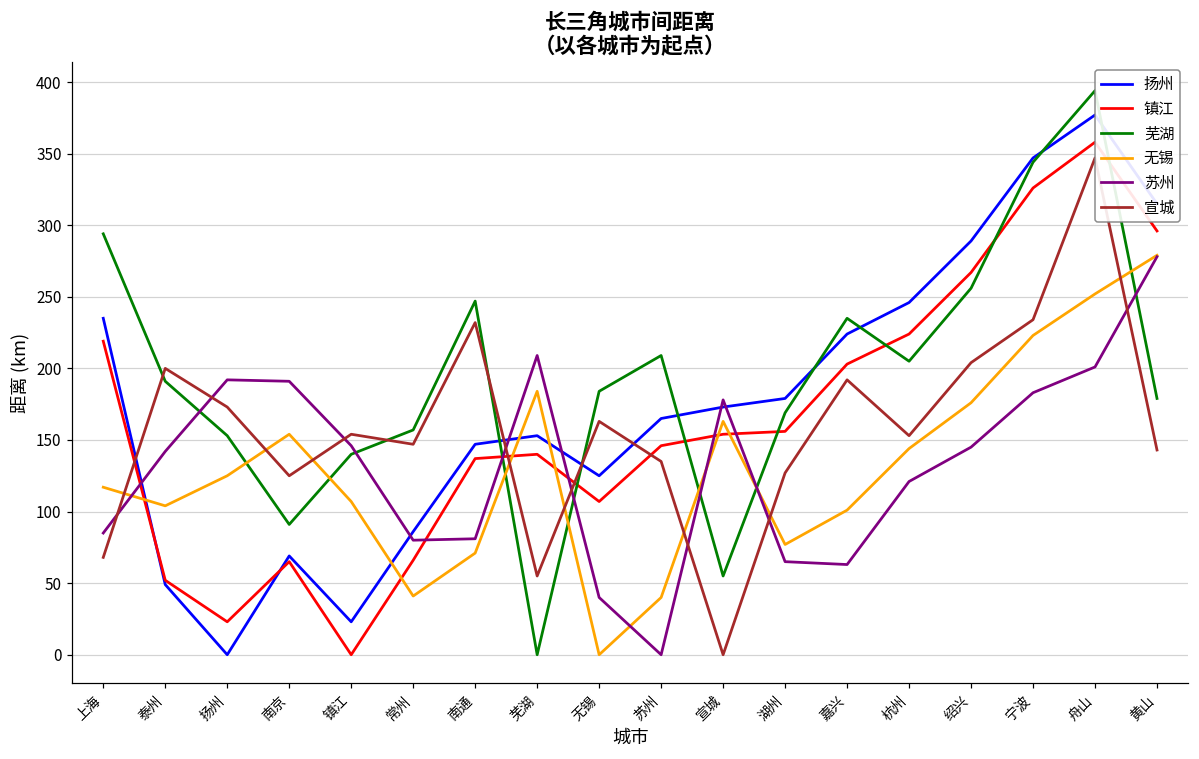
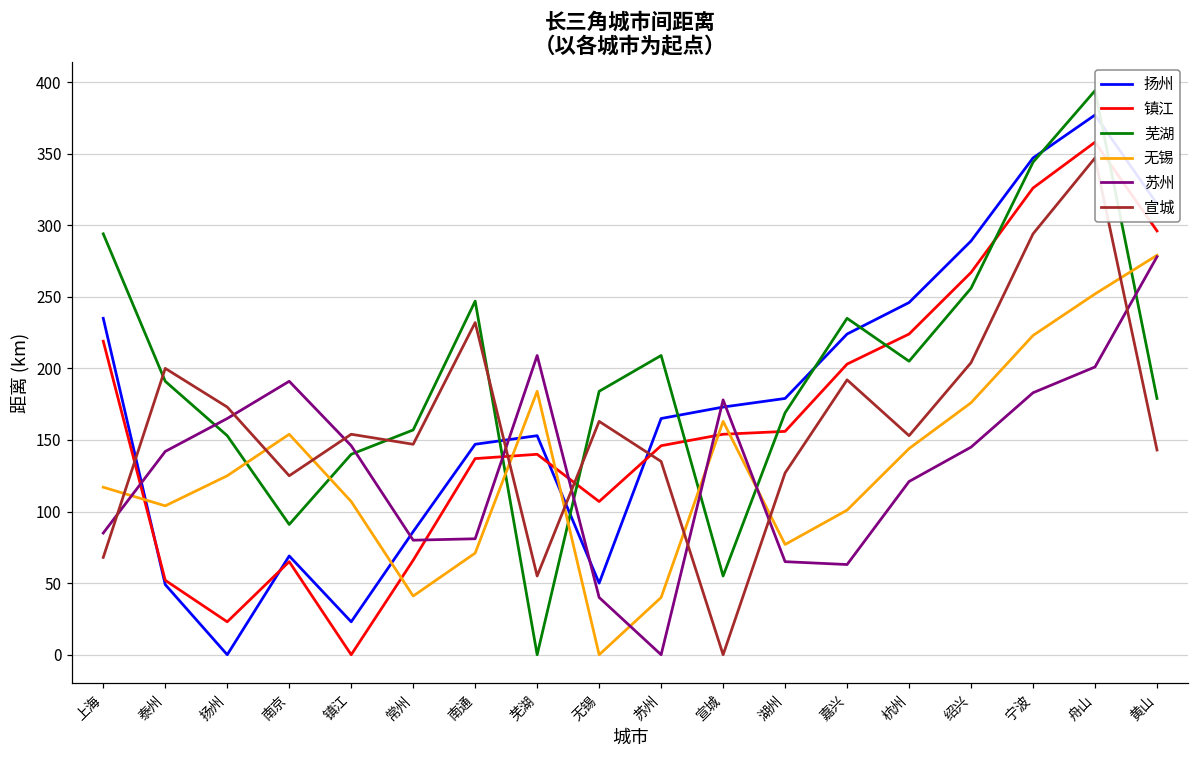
苏州, 扬州: 192 -> 165
扬州, 无锡: 125 -> 50
宣城, 宁波: 234 -> 294
